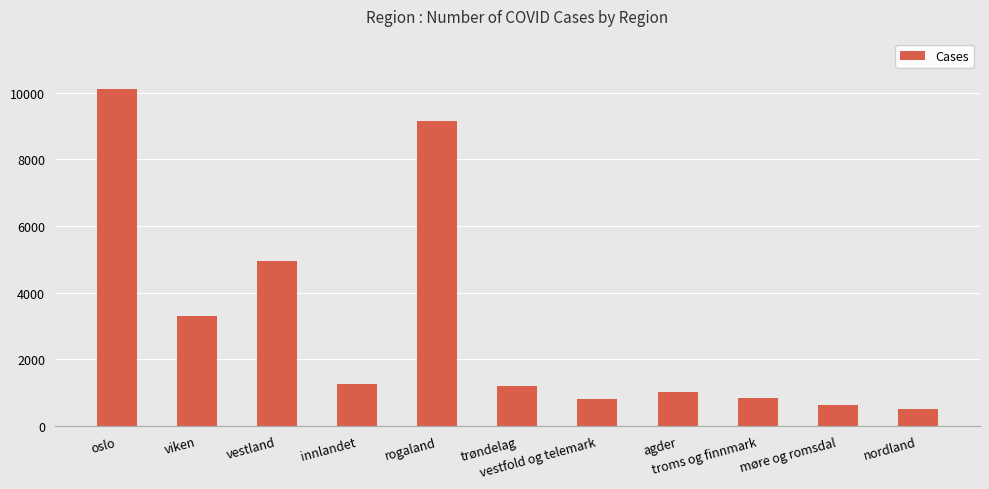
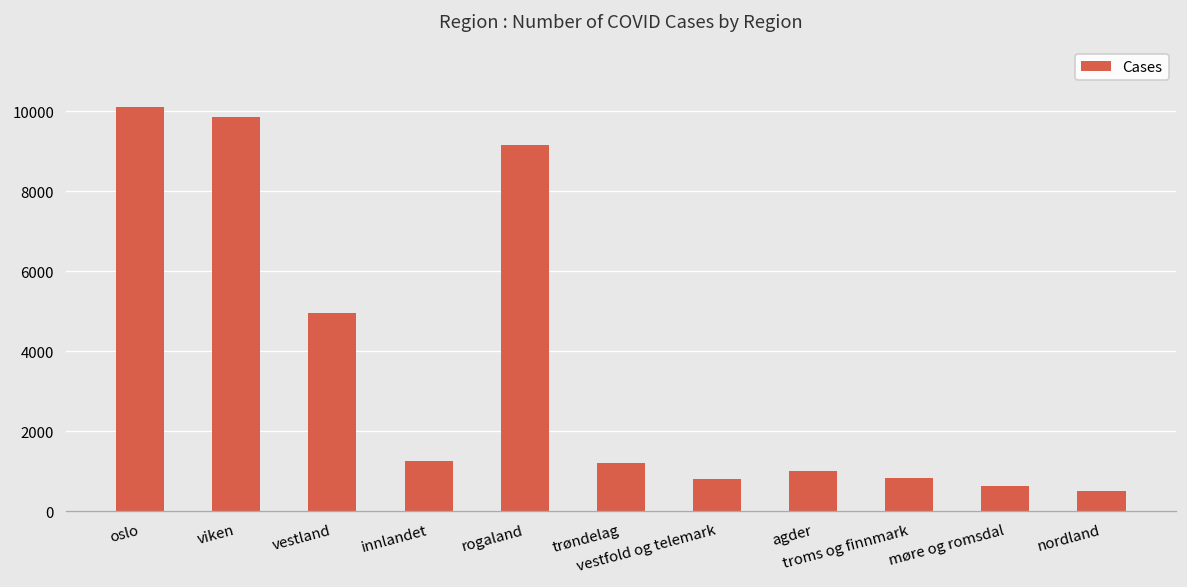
viken: 3300 -> 9800
